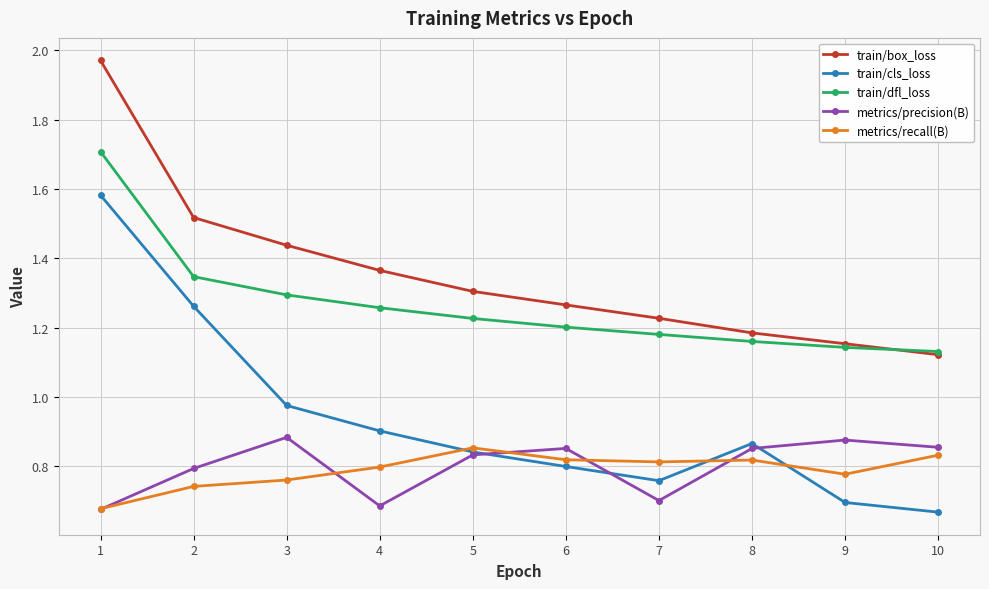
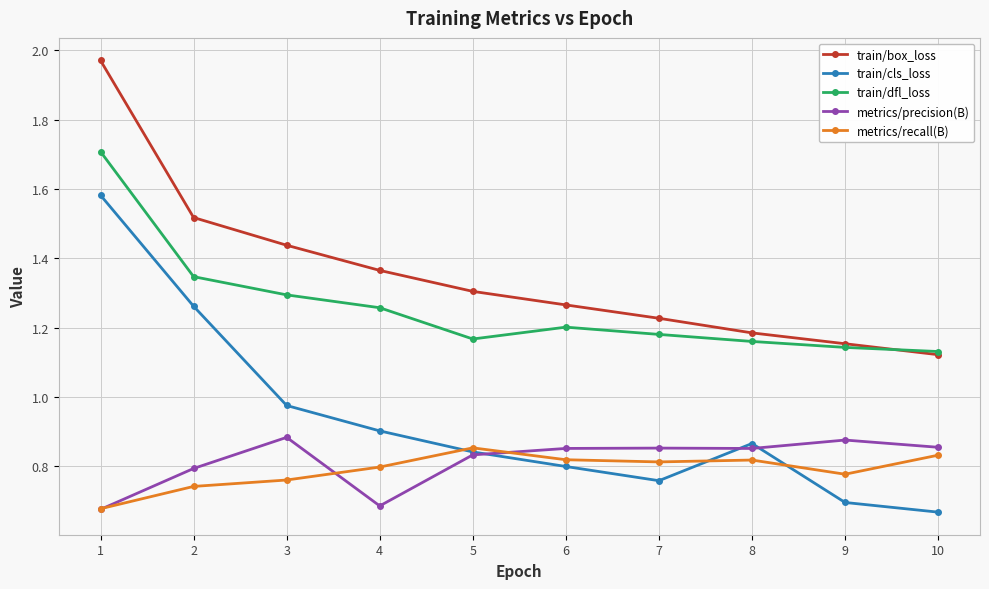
train/dfl_loss, 5: 1.23 -> 1.17
metrics/precision(B), 7: 0.70 -> 0.85
